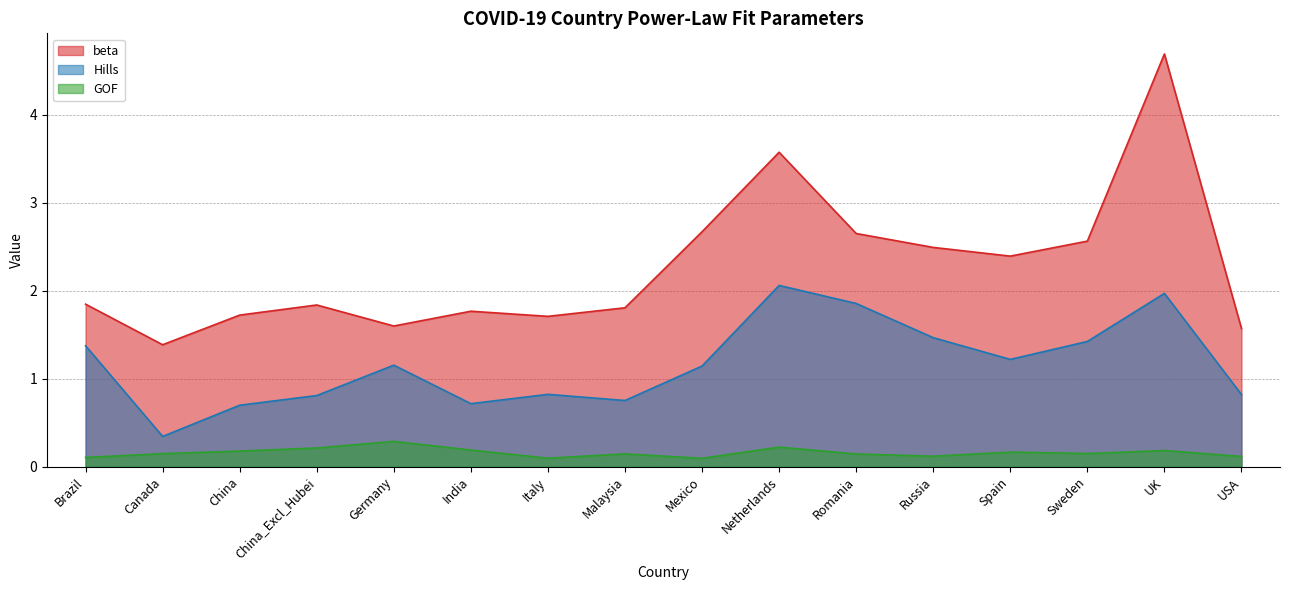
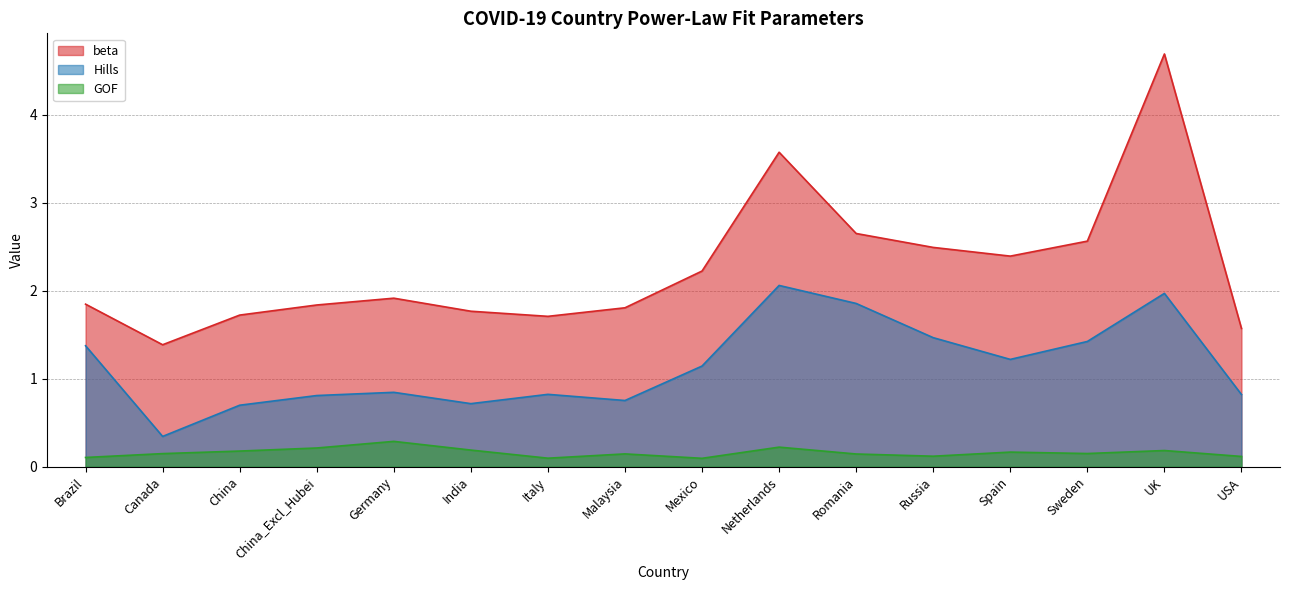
beta, Germany: 1.6 -> 1.9
Hills, Germany: 1.2 -> 0.8
beta, Mexico: 2.7 -> 2.2
